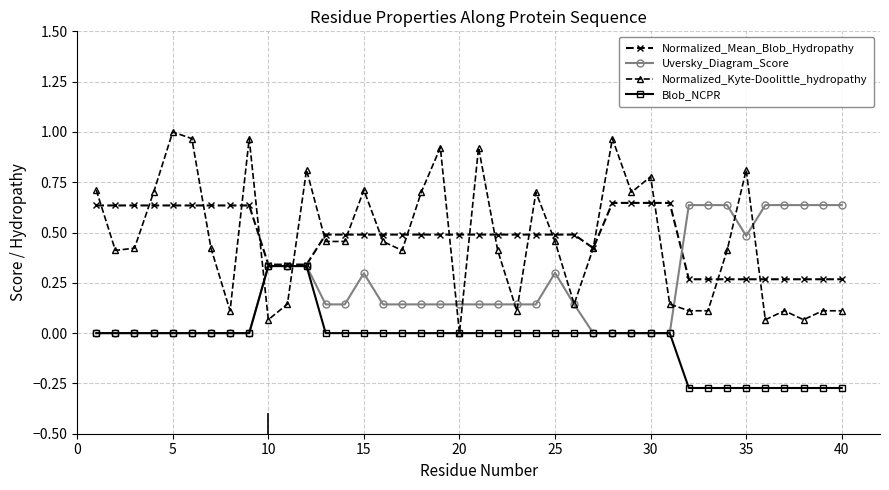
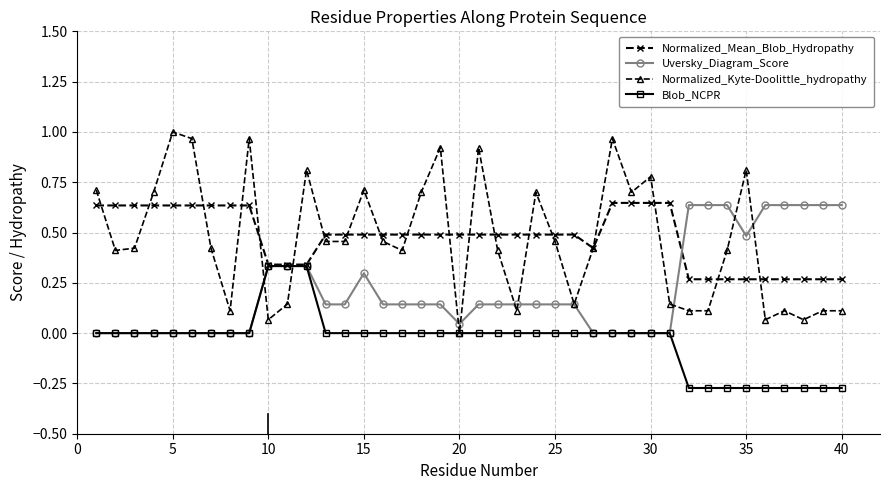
Uversky_Diagram_Score, 20: 0.14 -> 0.05
Uversky_Diagram_Score, 25: 0.30 -> 0.14
